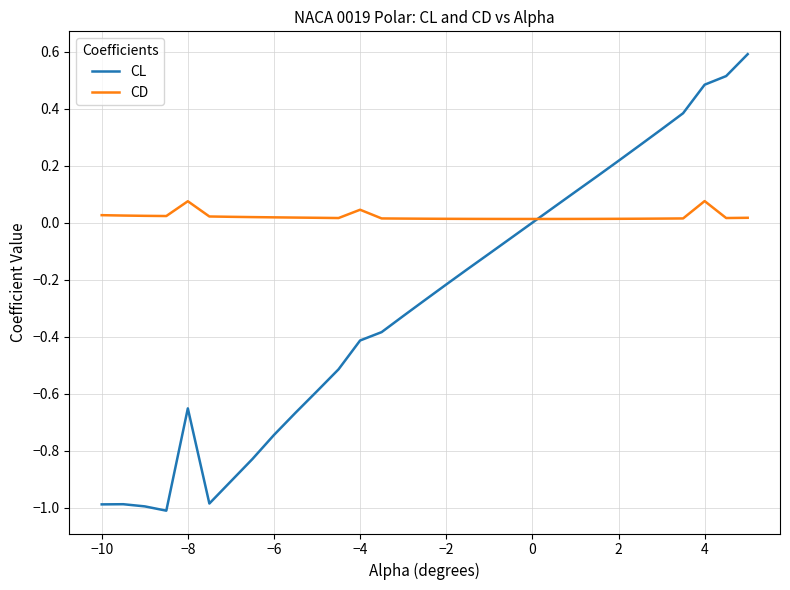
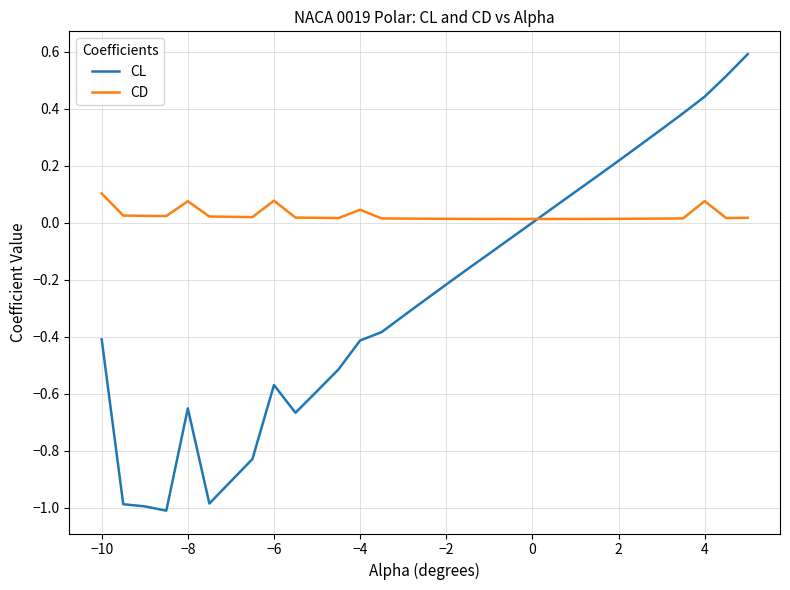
CL, −10: -0.99 -> -0.41
CD, −10: 0.03 -> 0.10
CL, −6: -0.75 -> -0.57
CD, −6: 0.02 -> 0.08
CL, 4: 0.48 -> 0.44
